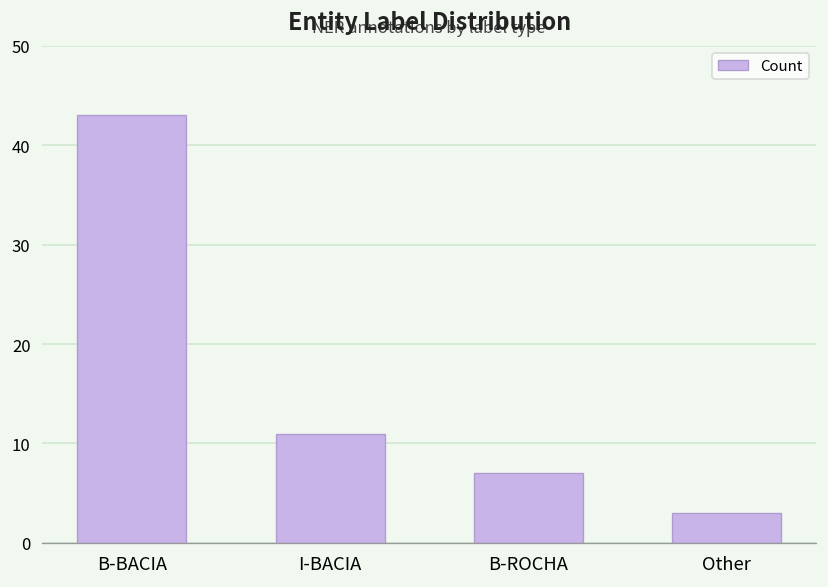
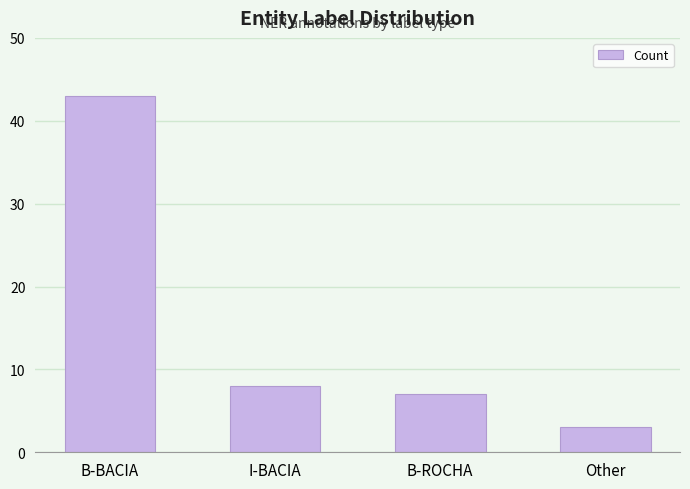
I-BACIA: 11 -> 8
